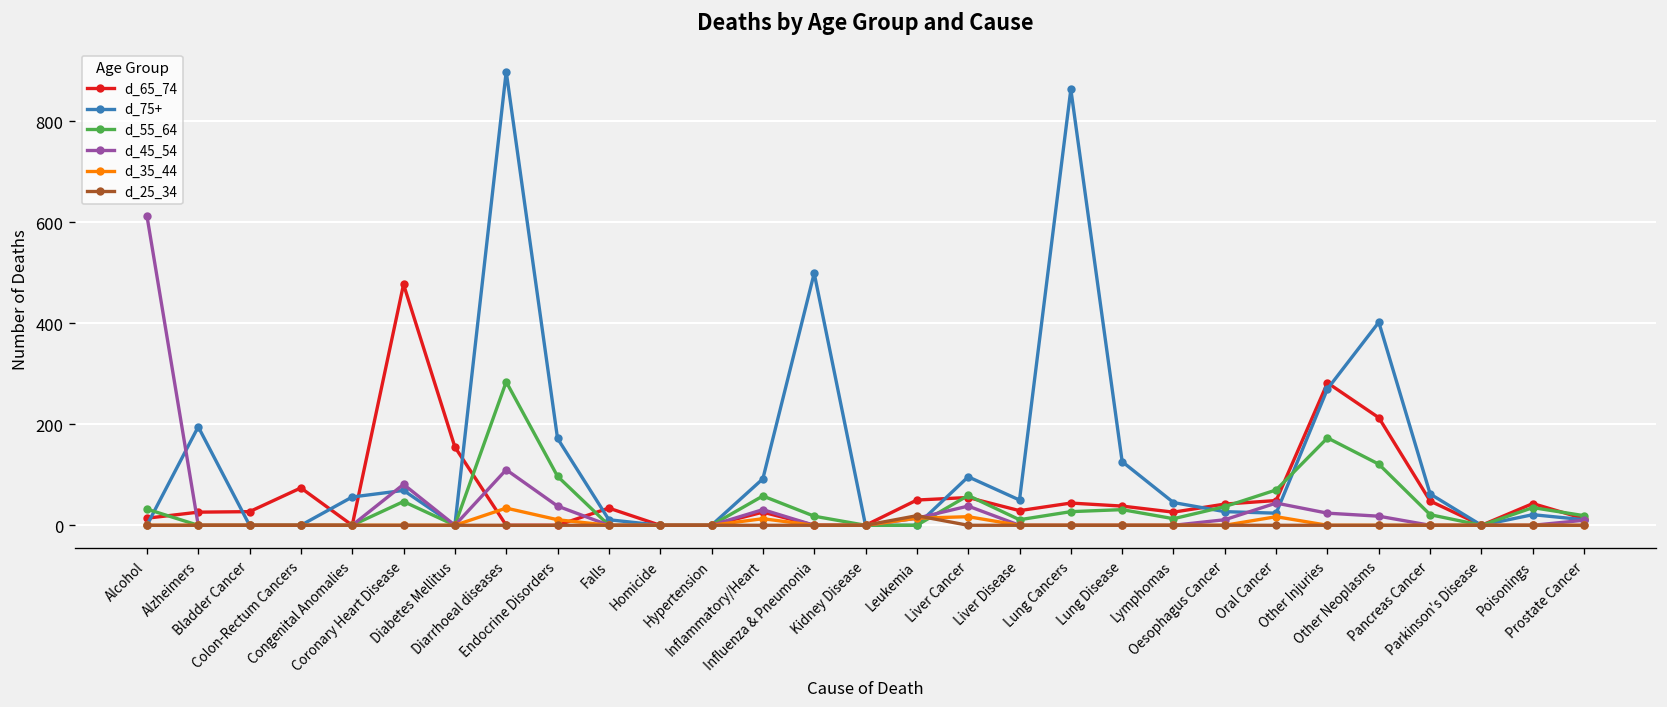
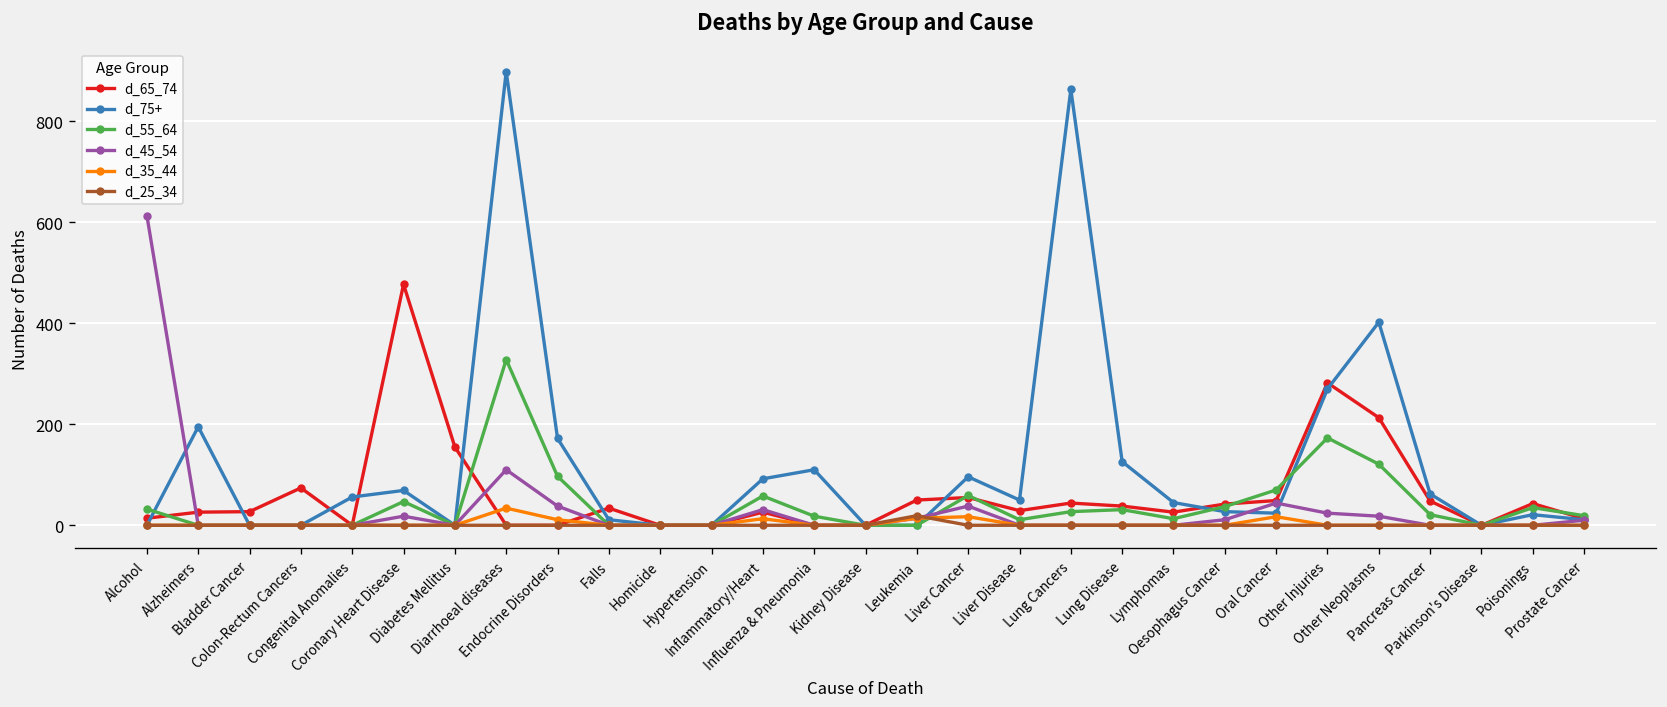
d_45_54, Coronary Heart Disease: 80 -> 20
d_55_64, Diarrhoeal diseases: 280 -> 330
d_75+, Influenza & Pneumonia: 500 -> 110
